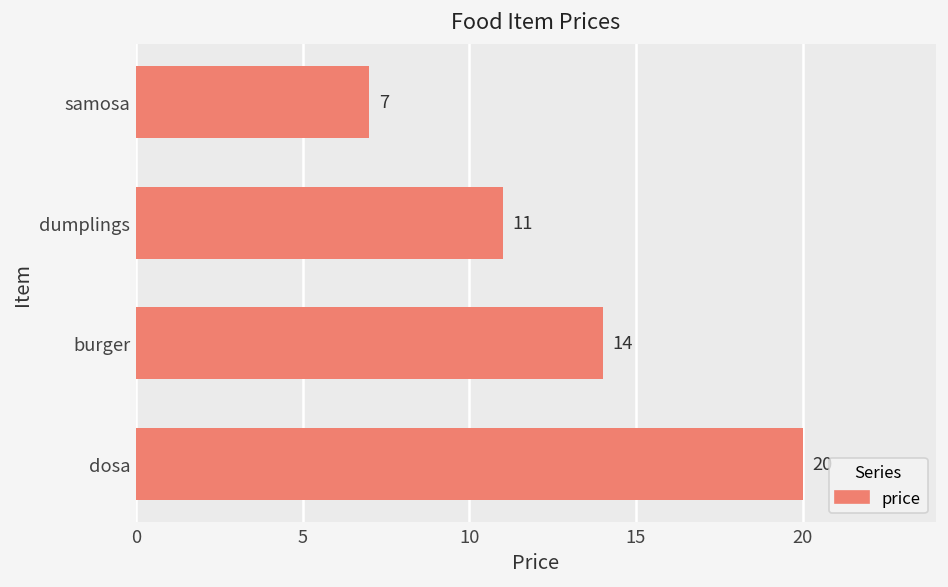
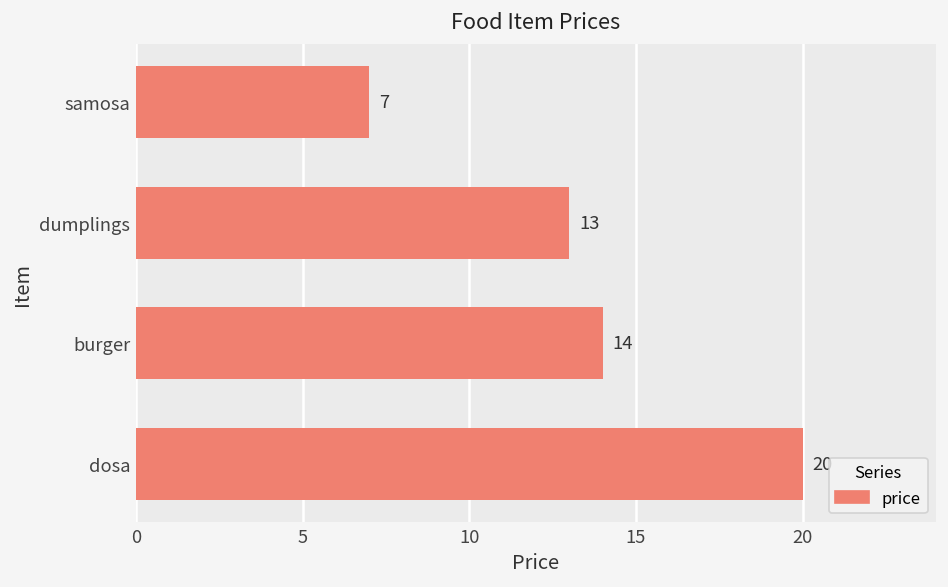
dumplings: 11 -> 13
